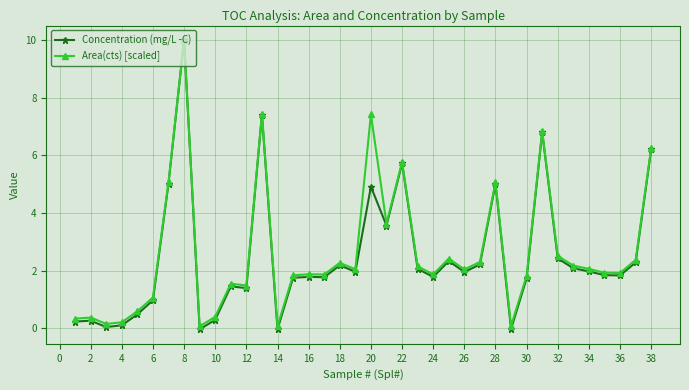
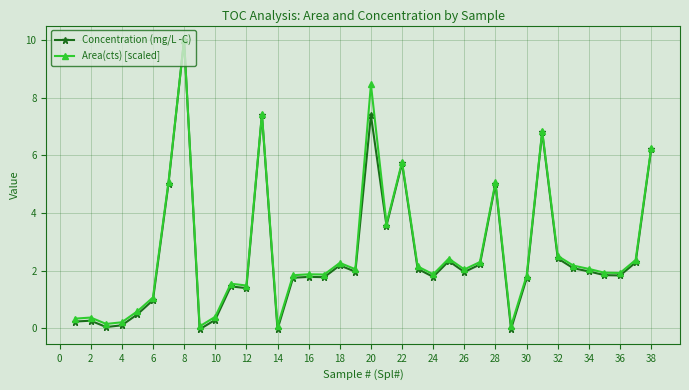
Concentration (mg/L -C), 20: 4.9 -> 7.4
Area(cts) [scaled], 20: 7.4 -> 8.5
